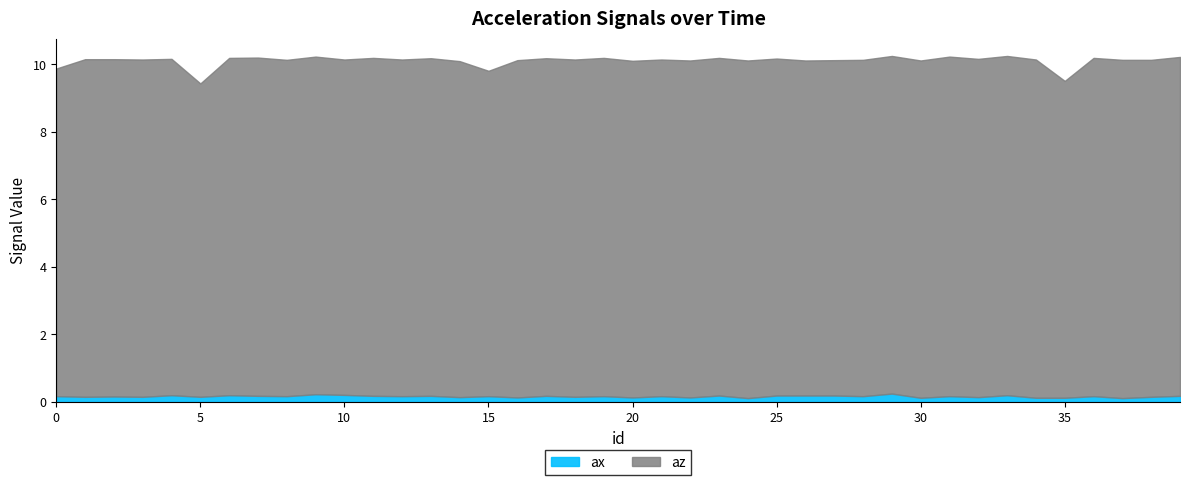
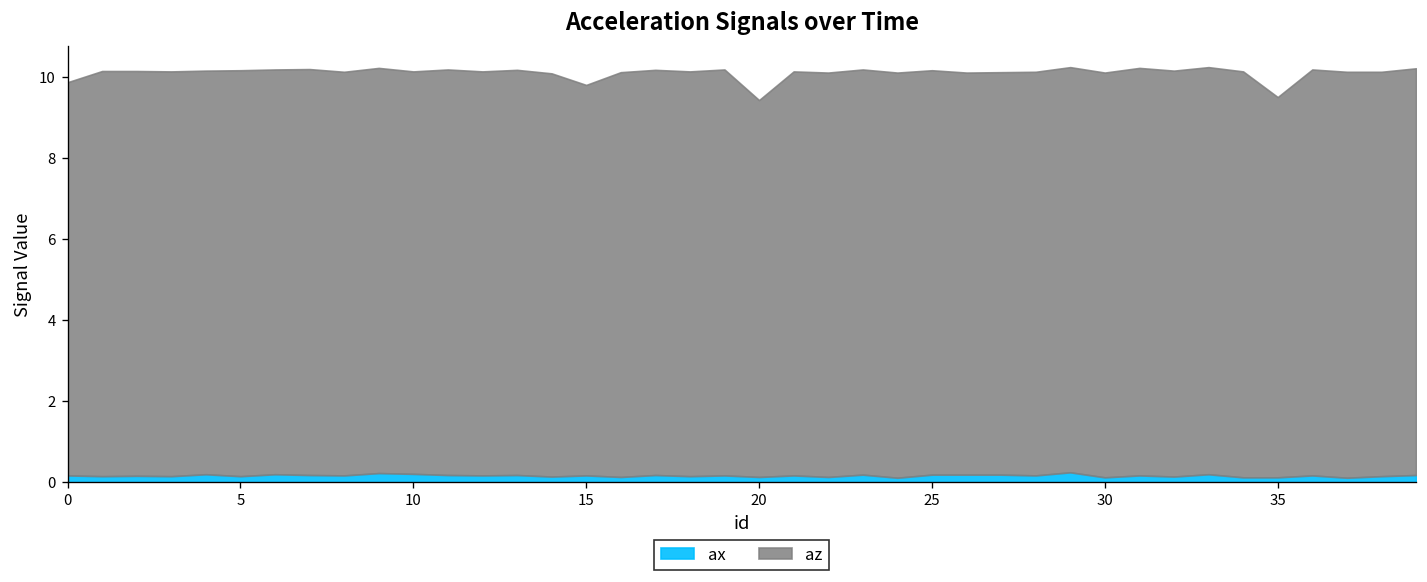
az, 5: 9.3 -> 10.0
az, 20: 10.0 -> 9.3
